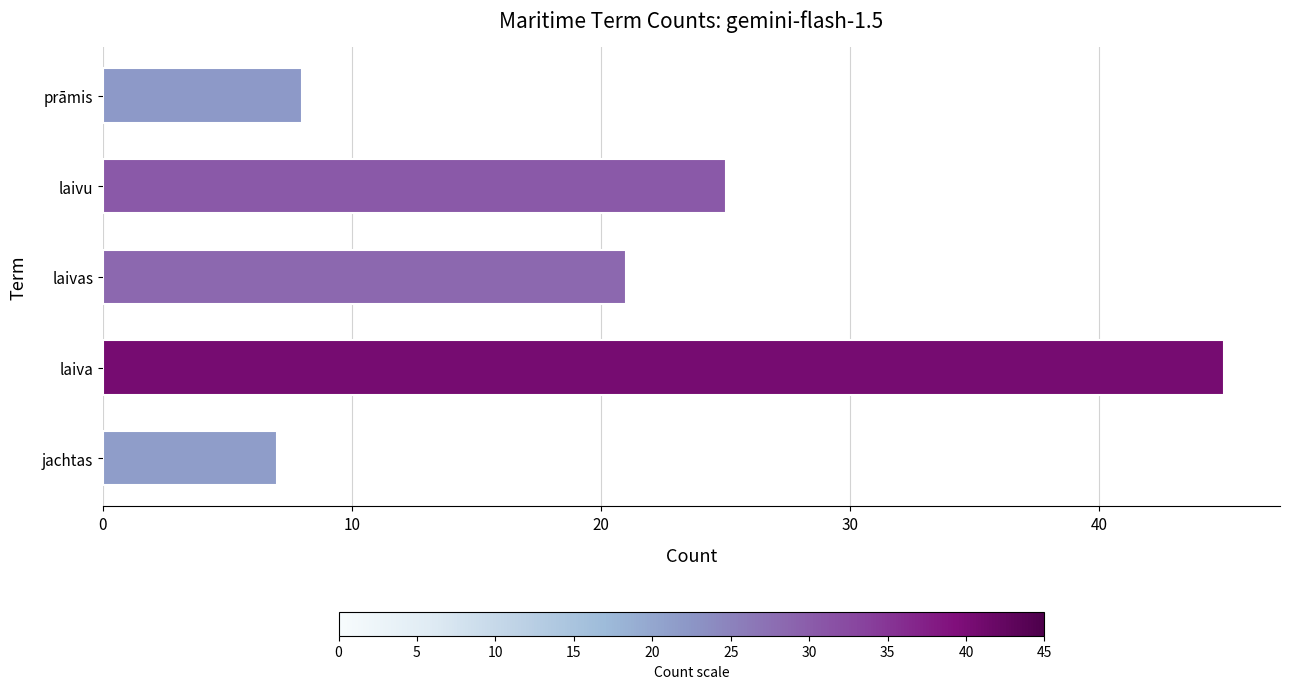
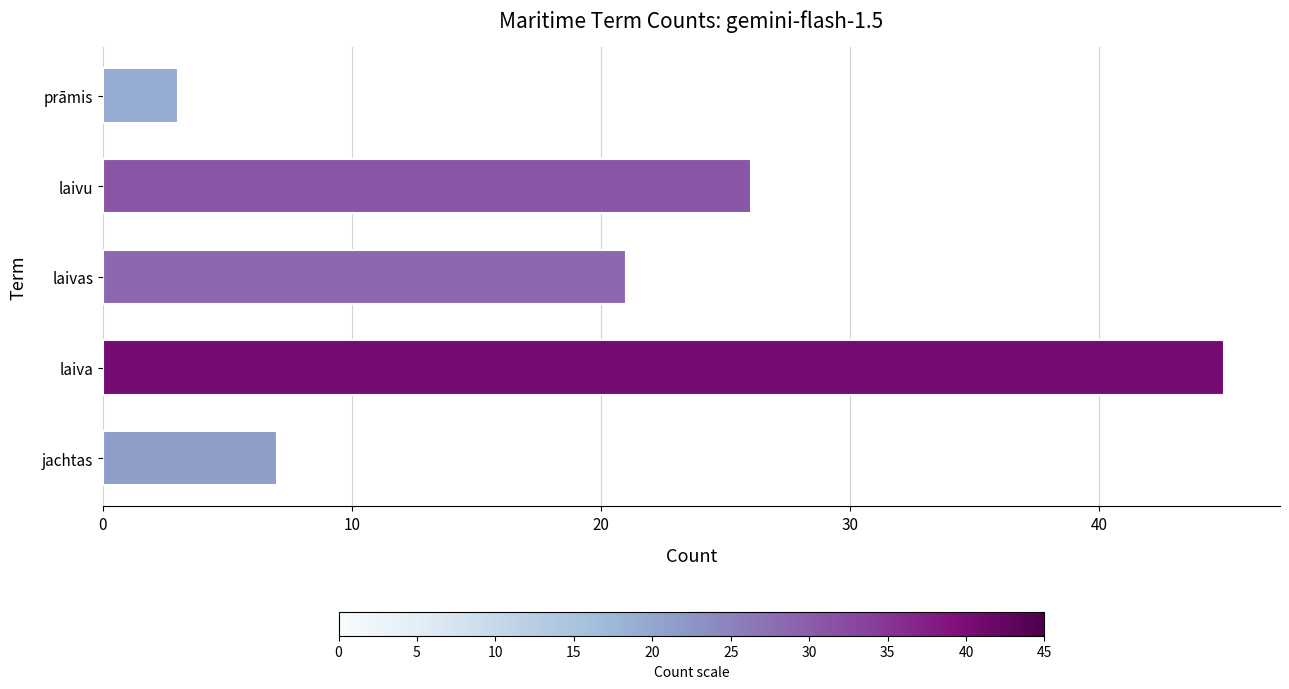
prāmis: 8 -> 3
laivu: 25 -> 26
